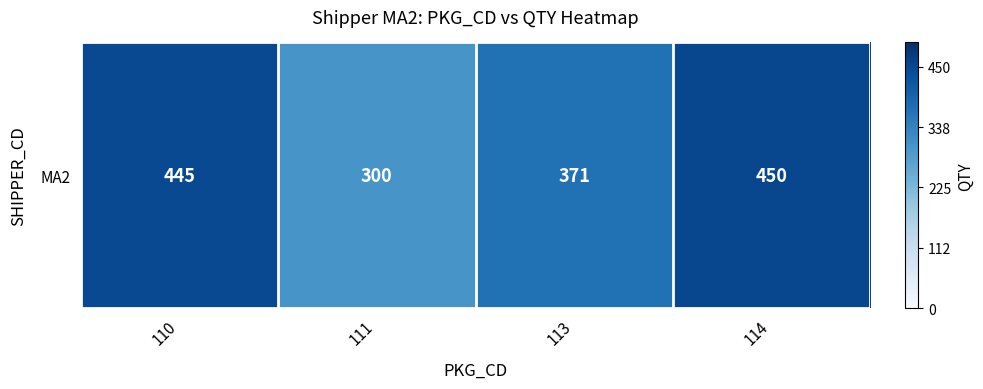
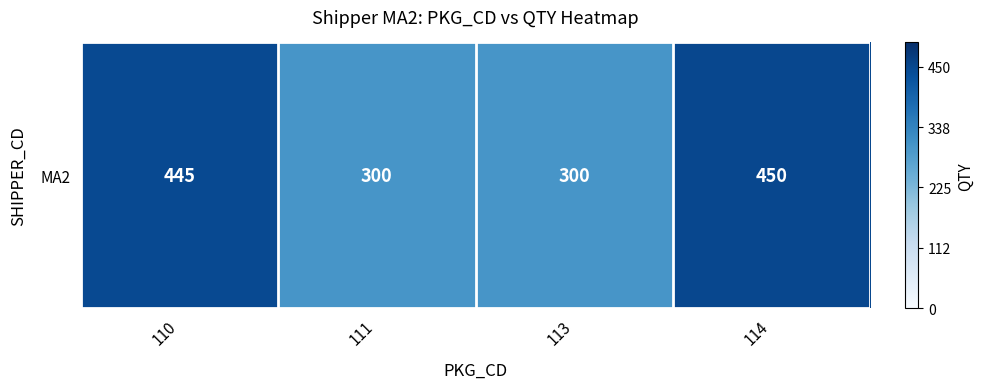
MA2, 113: 371 -> 300
